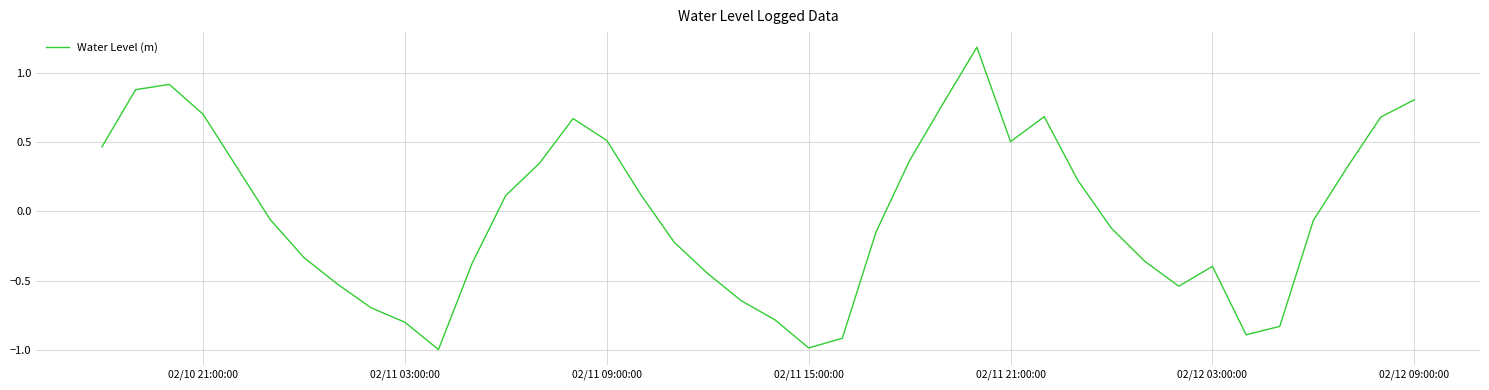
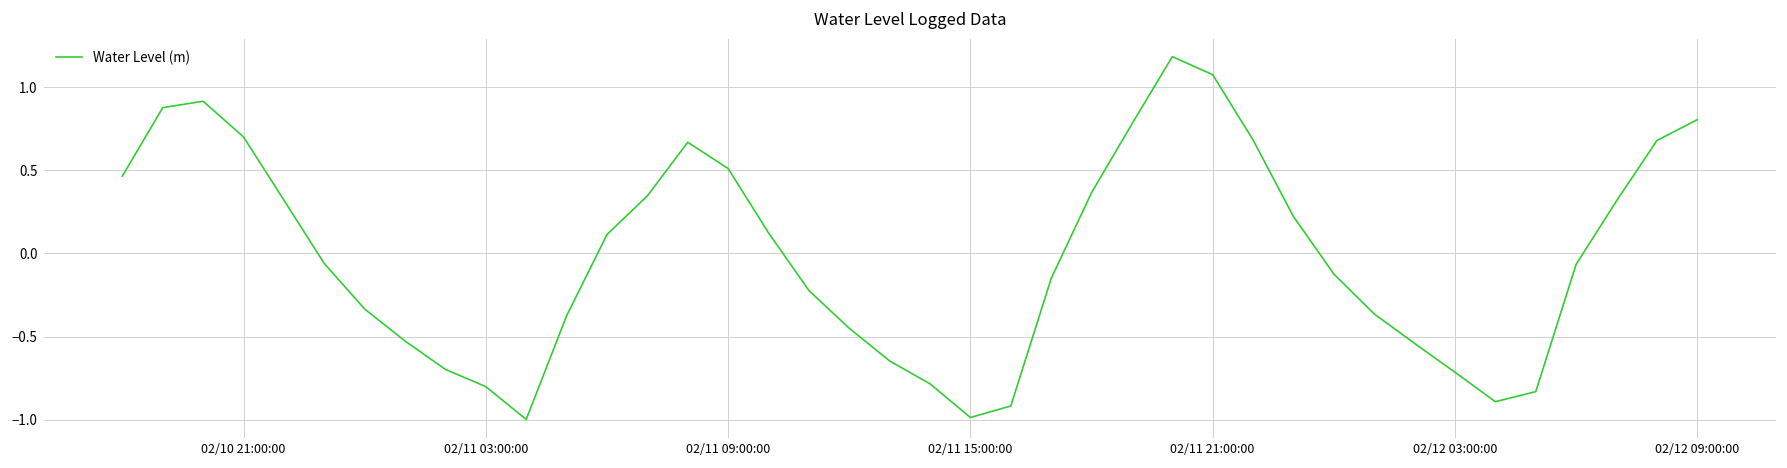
02/11 21:00:00: 0.50 -> 1.07
02/12 03:00:00: -0.40 -> -0.71
